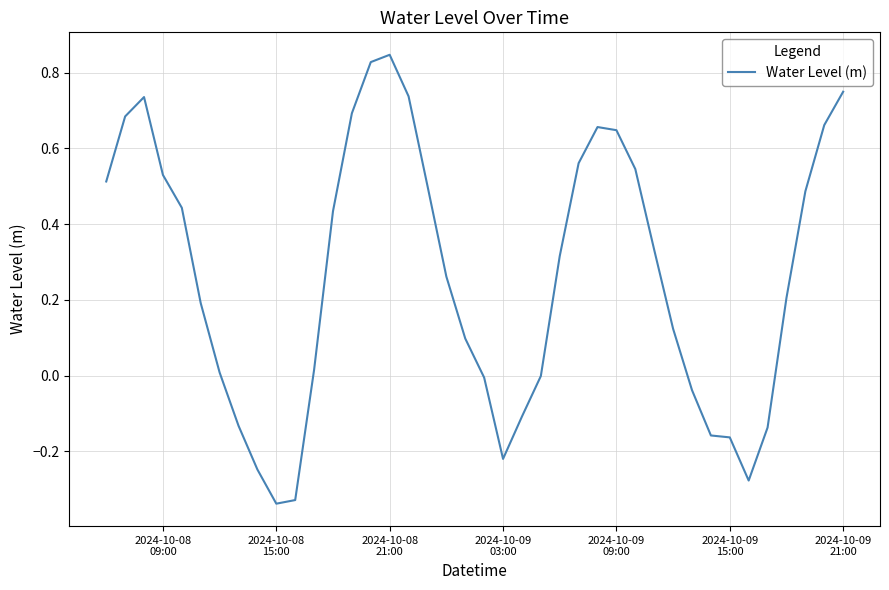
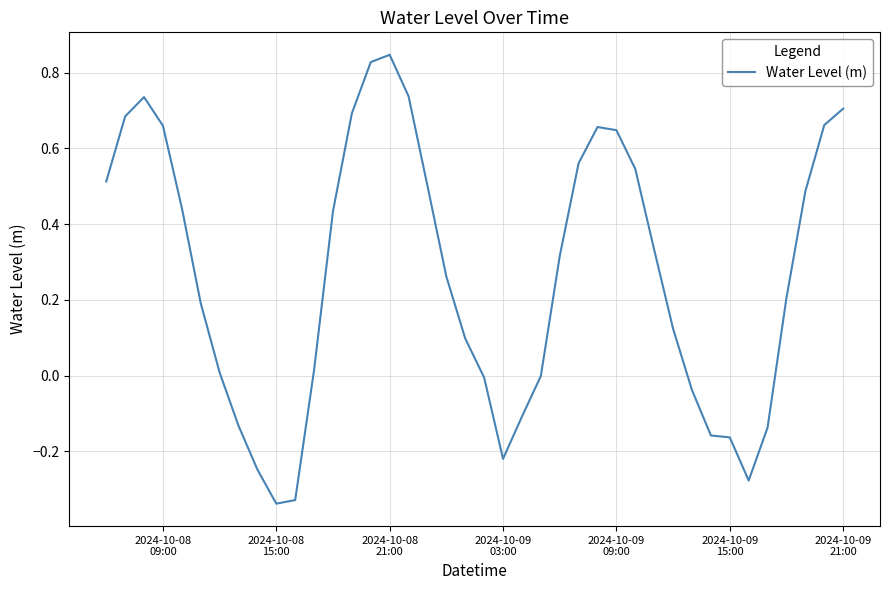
2024-10-08 09:00: 0.53 -> 0.66
2024-10-09 21:00: 0.75 -> 0.70
